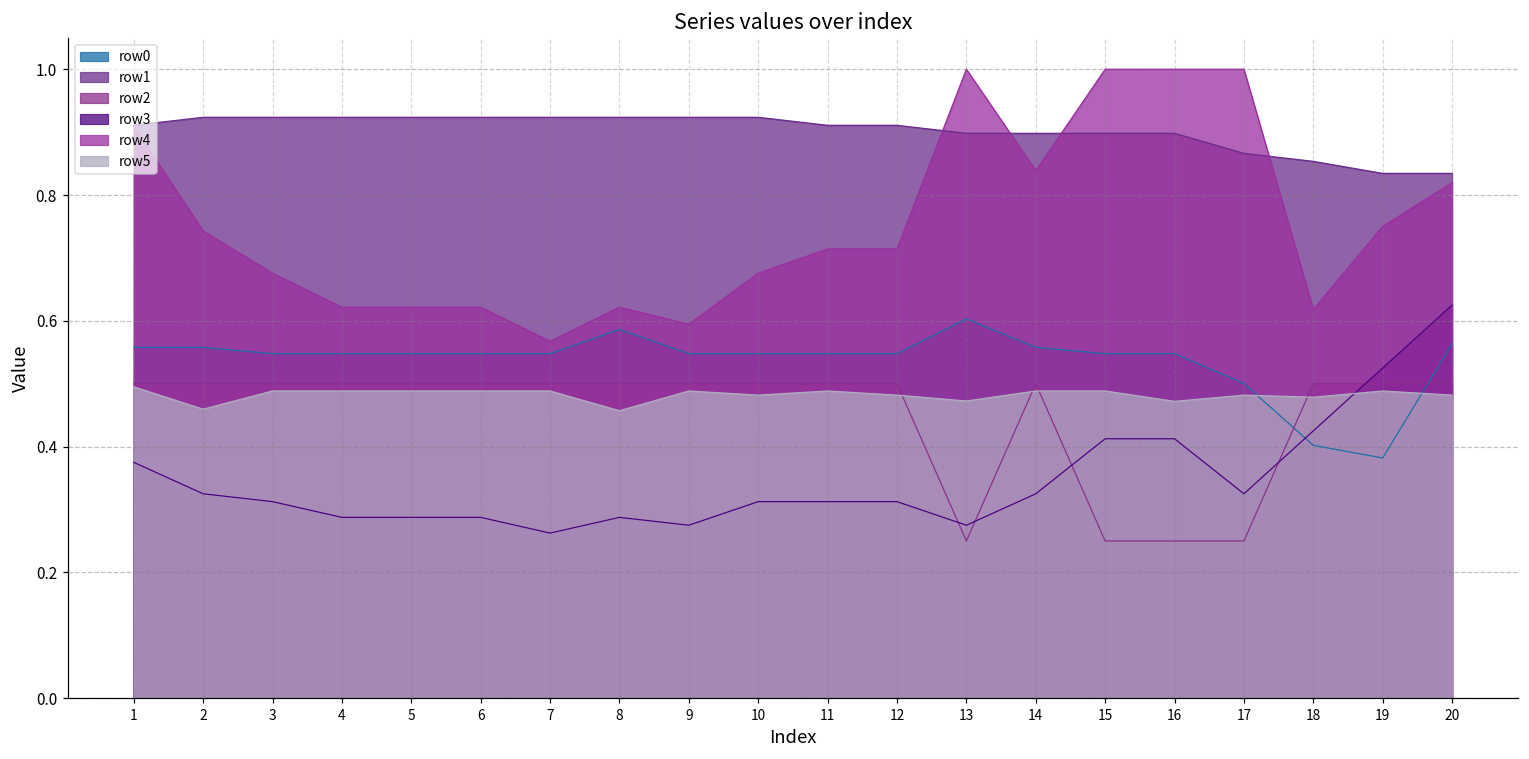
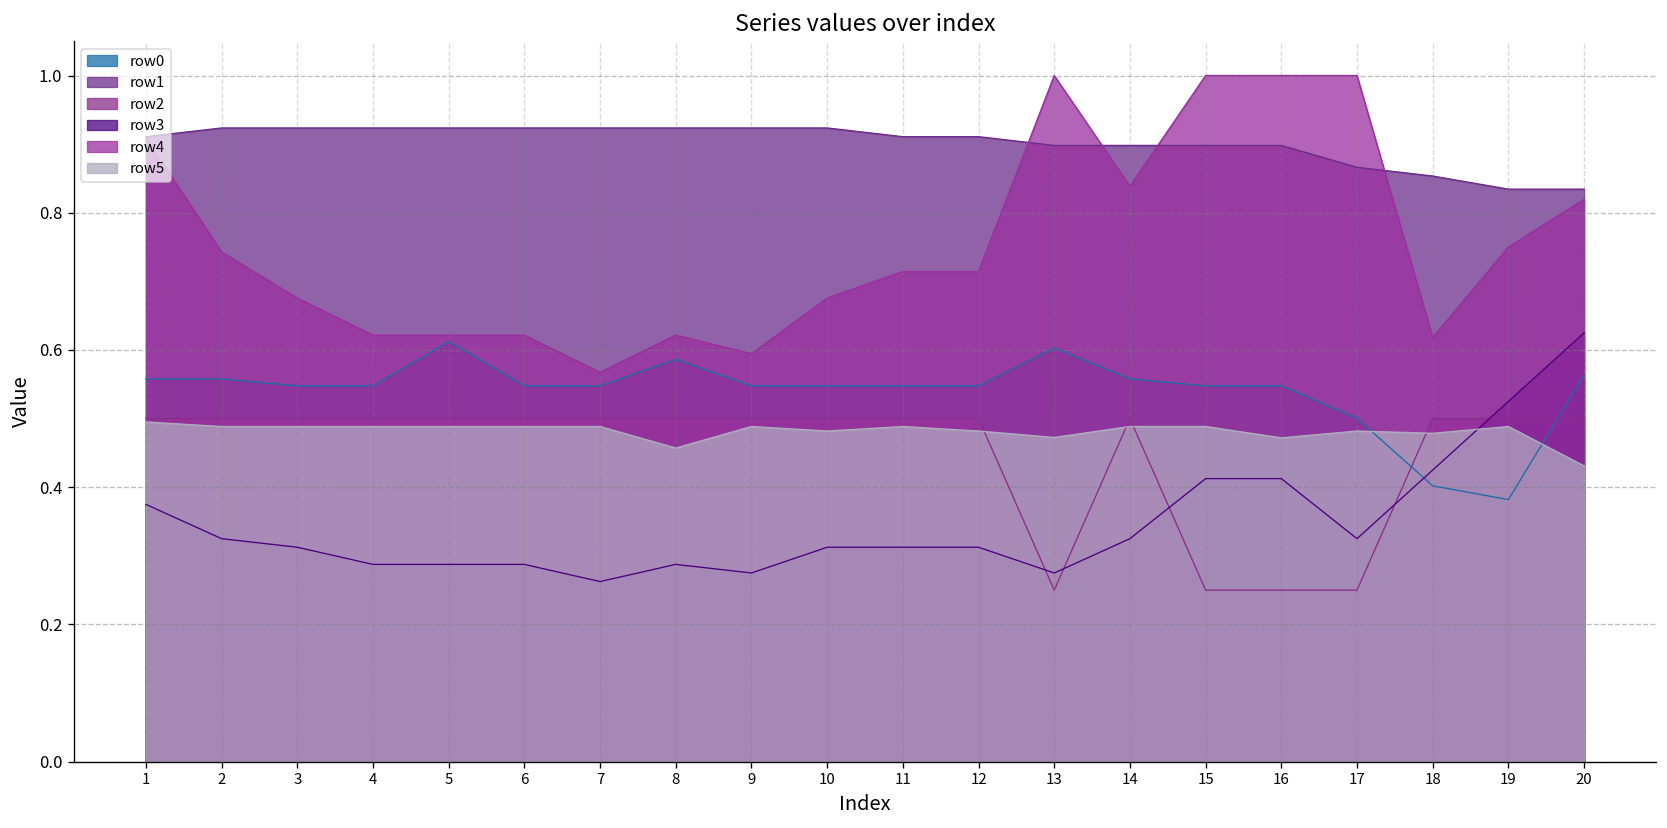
row5, 2: 0.46 -> 0.49
row0, 5: 0.55 -> 0.61
row5, 20: 0.48 -> 0.43
